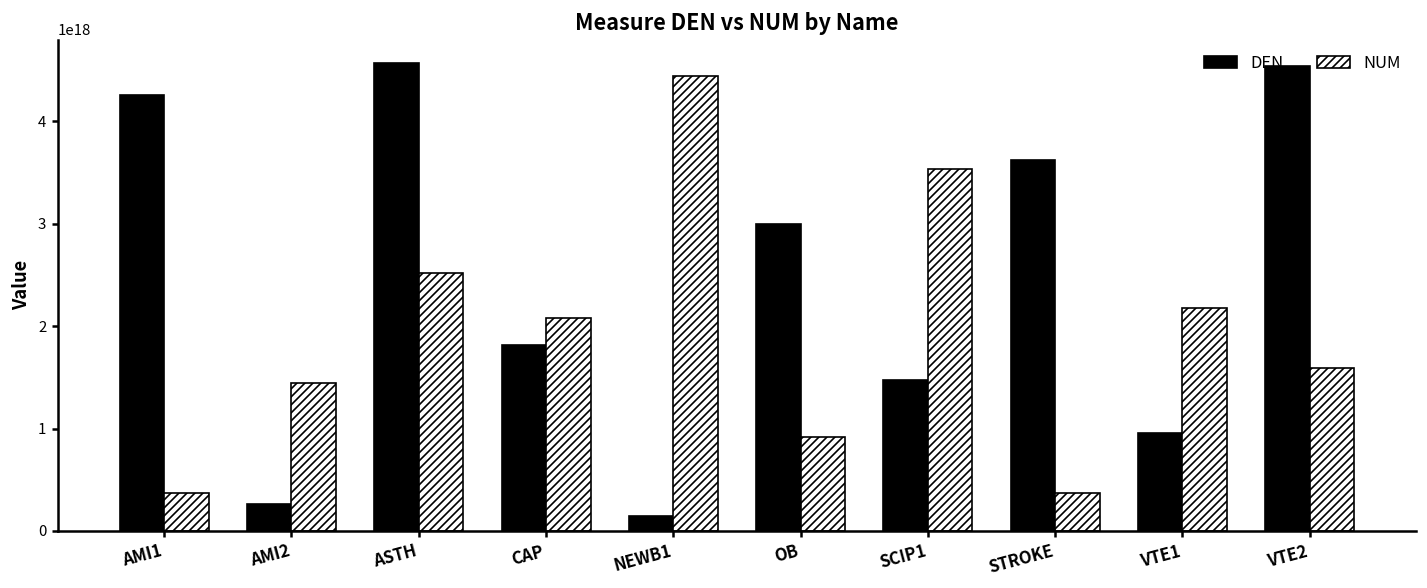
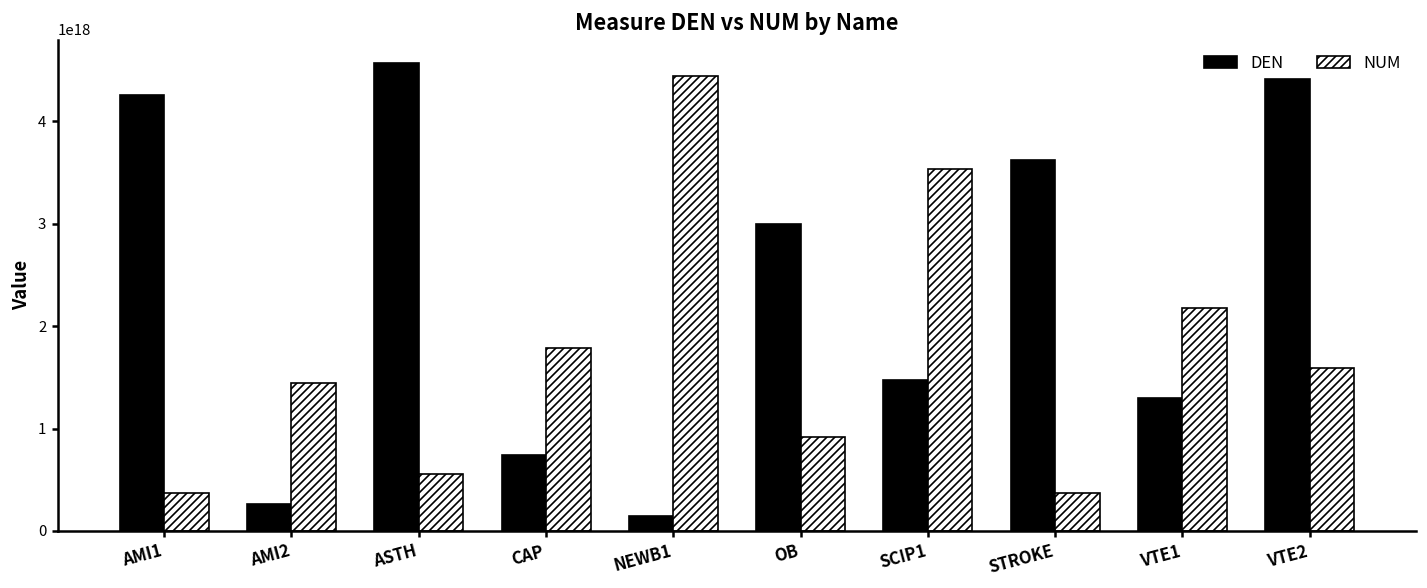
NUM, ASTH: 2500000000000000000 -> 600000000000000000
DEN, CAP: 1800000000000000000 -> 700000000000000000
NUM, CAP: 2100000000000000000 -> 1800000000000000000
DEN, VTE1: 1000000000000000000 -> 1300000000000000000
DEN, VTE2: 4500000000000000000 -> 4400000000000000000
